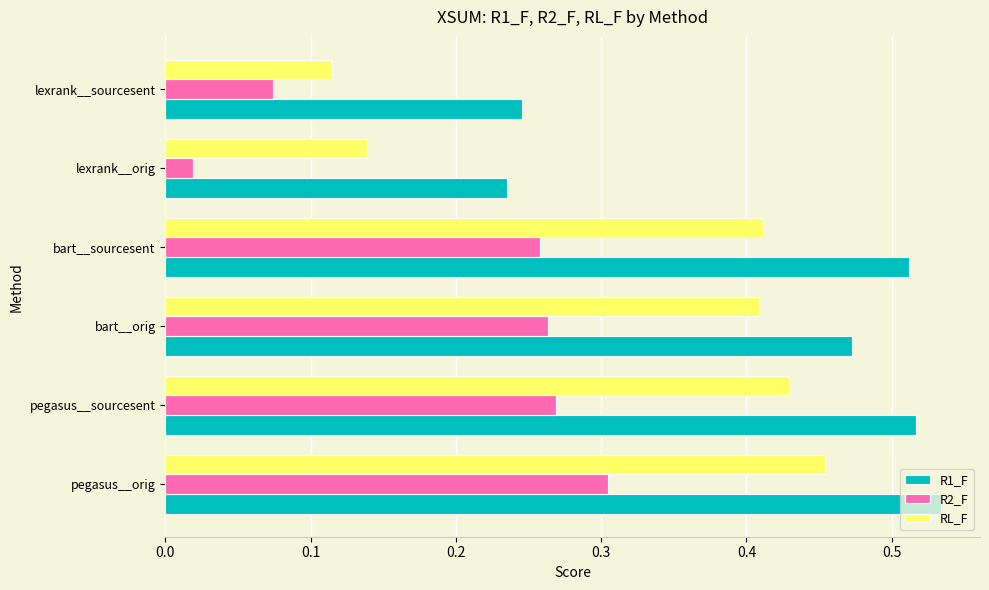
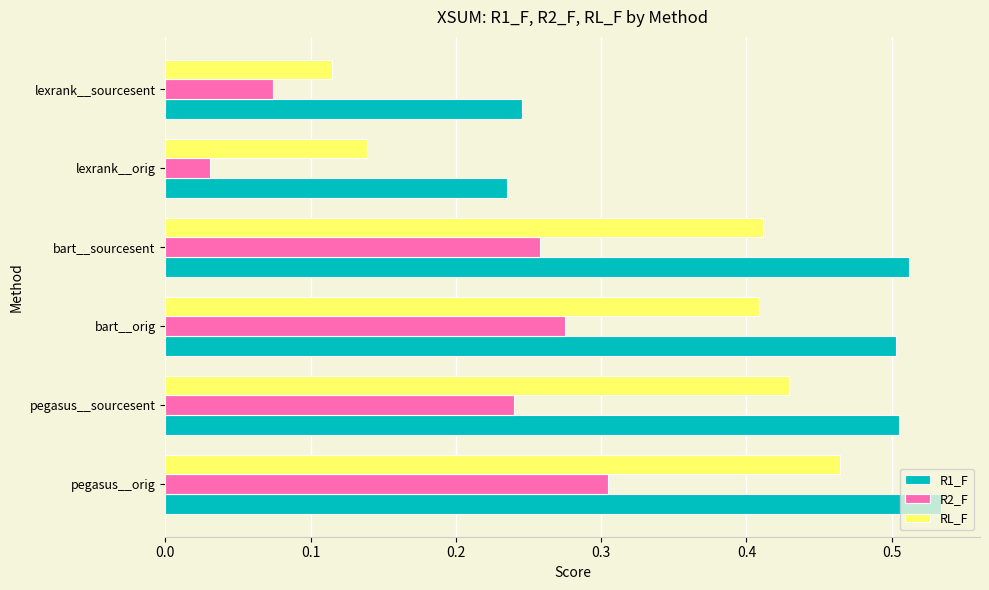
R2_F, lexrank__orig: 0.019 -> 0.031
R2_F, bart__orig: 0.264 -> 0.275
R1_F, bart__orig: 0.473 -> 0.503
R2_F, pegasus__sourcesent: 0.269 -> 0.240
R1_F, pegasus__sourcesent: 0.517 -> 0.505
RL_F, pegasus__orig: 0.454 -> 0.464
